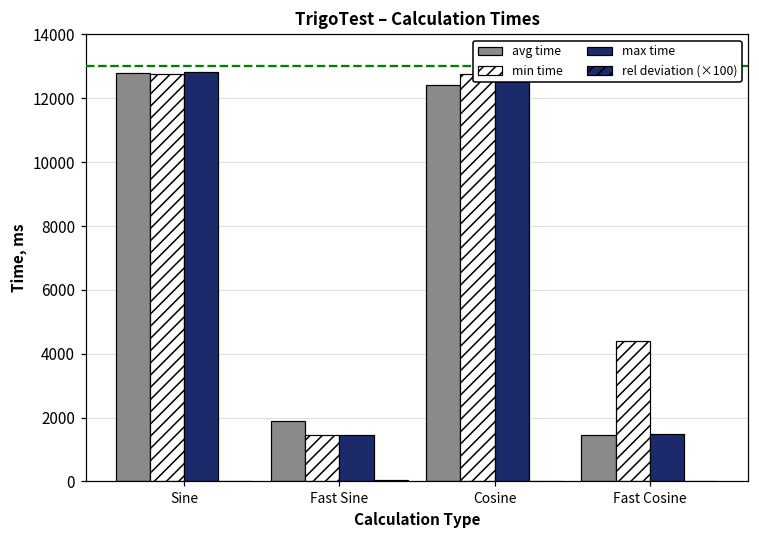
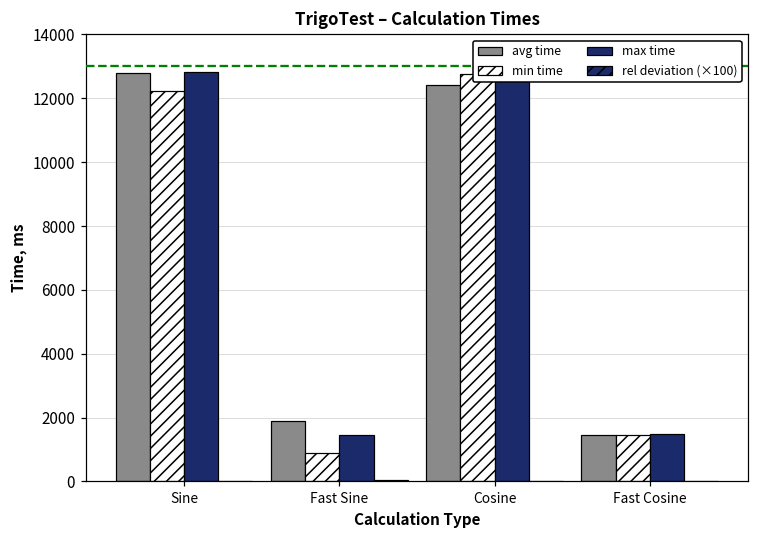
min time, Sine: 12700 -> 12200
min time, Fast Sine: 1500 -> 900
min time, Fast Cosine: 4400 -> 1500
